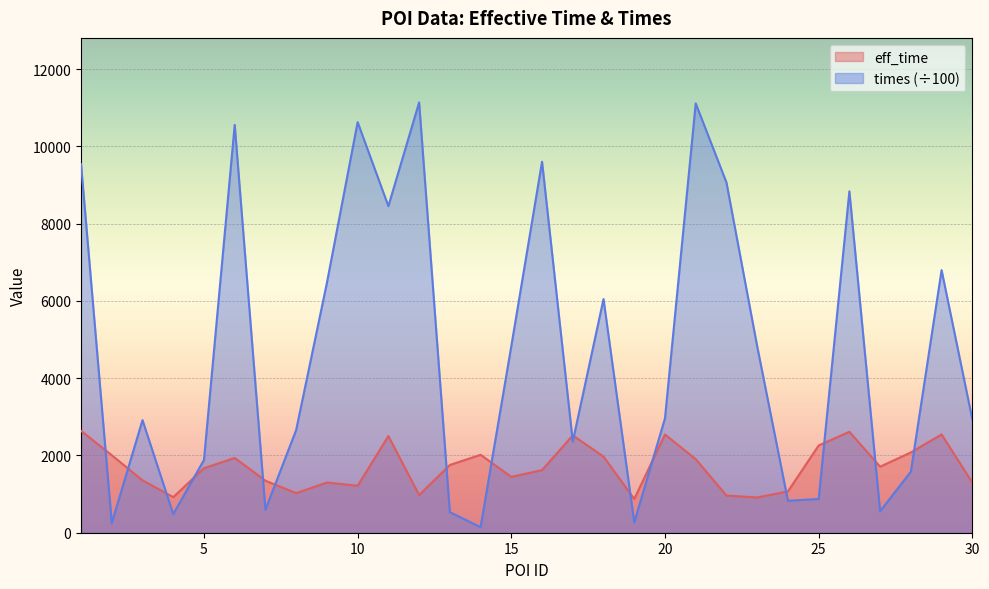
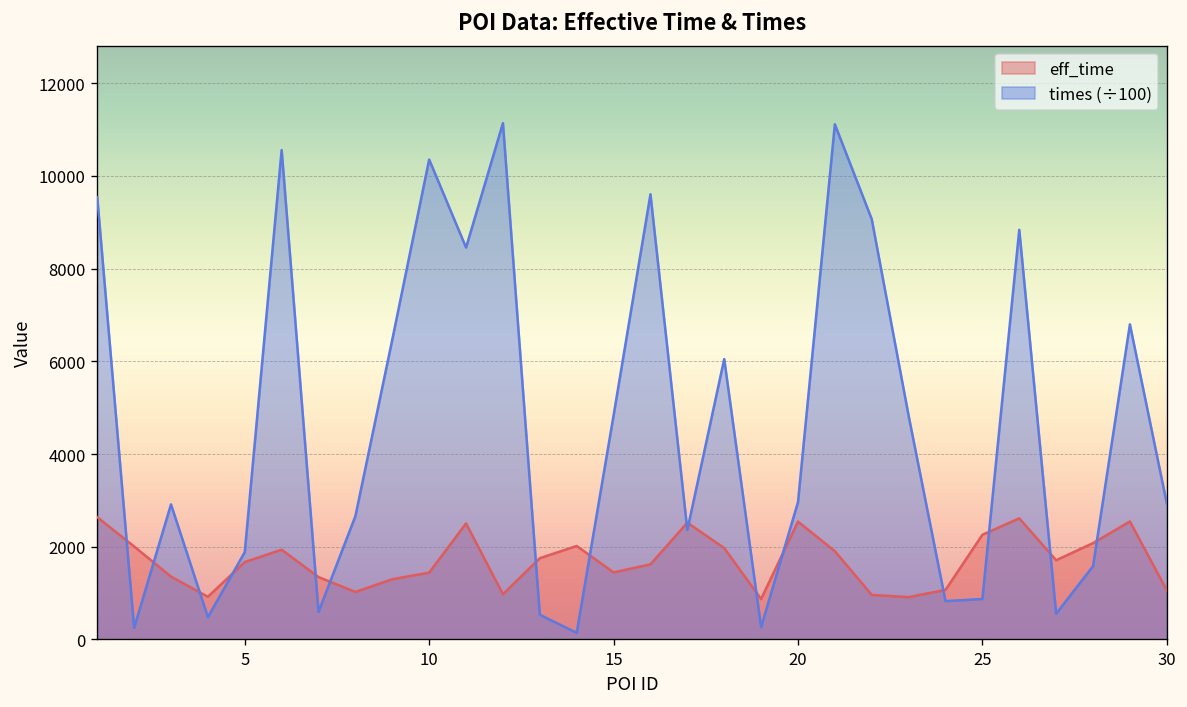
eff_time, 10: 1200 -> 1400
times (÷100), 10: 10600 -> 10400
eff_time, 30: 1300 -> 1100
